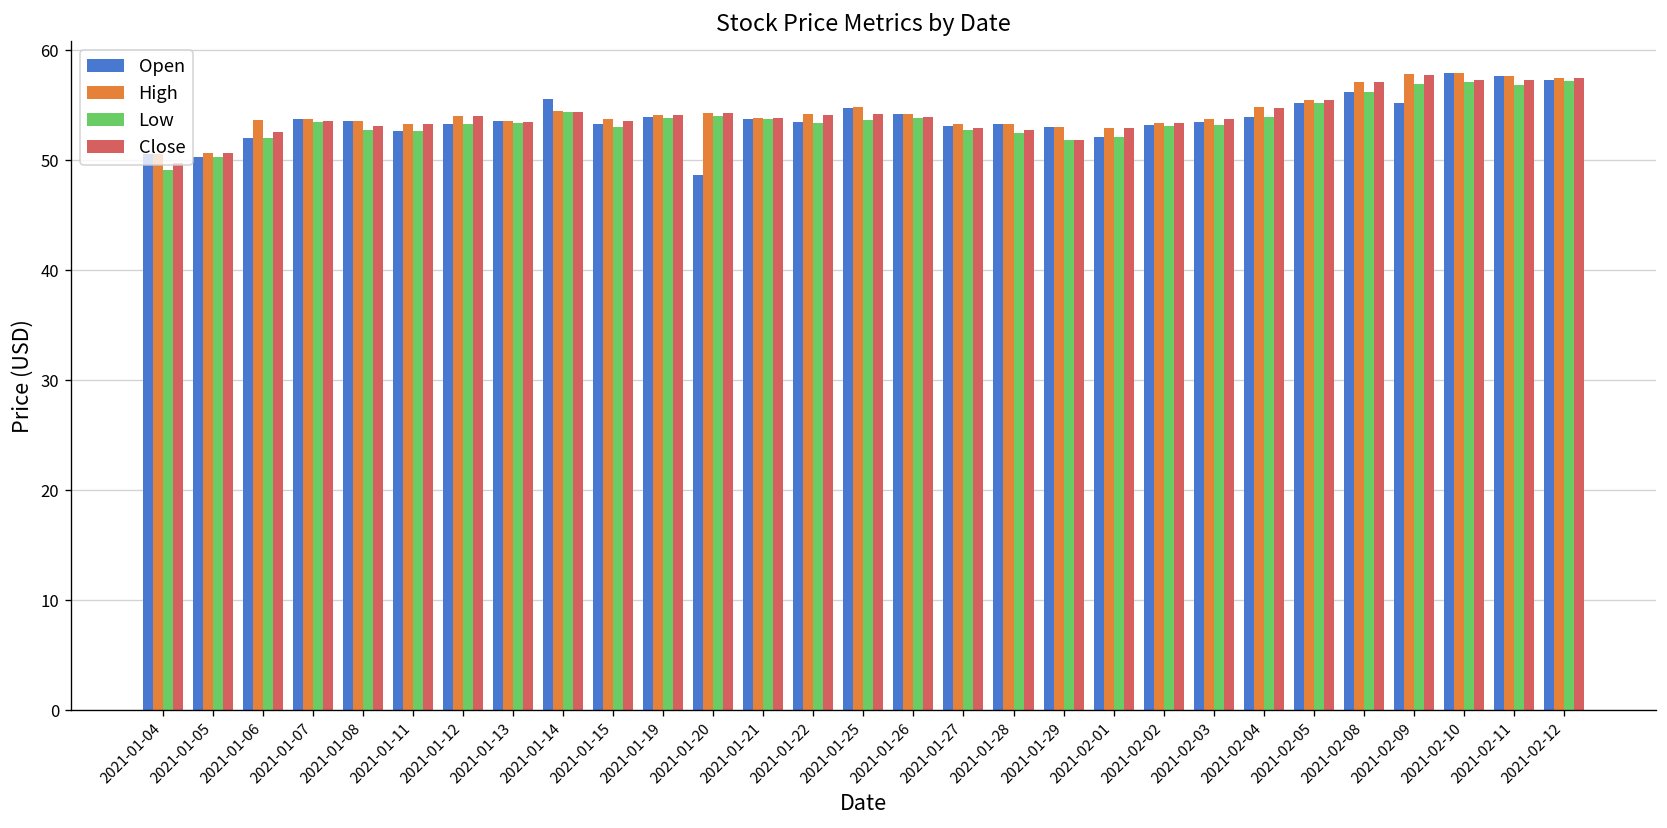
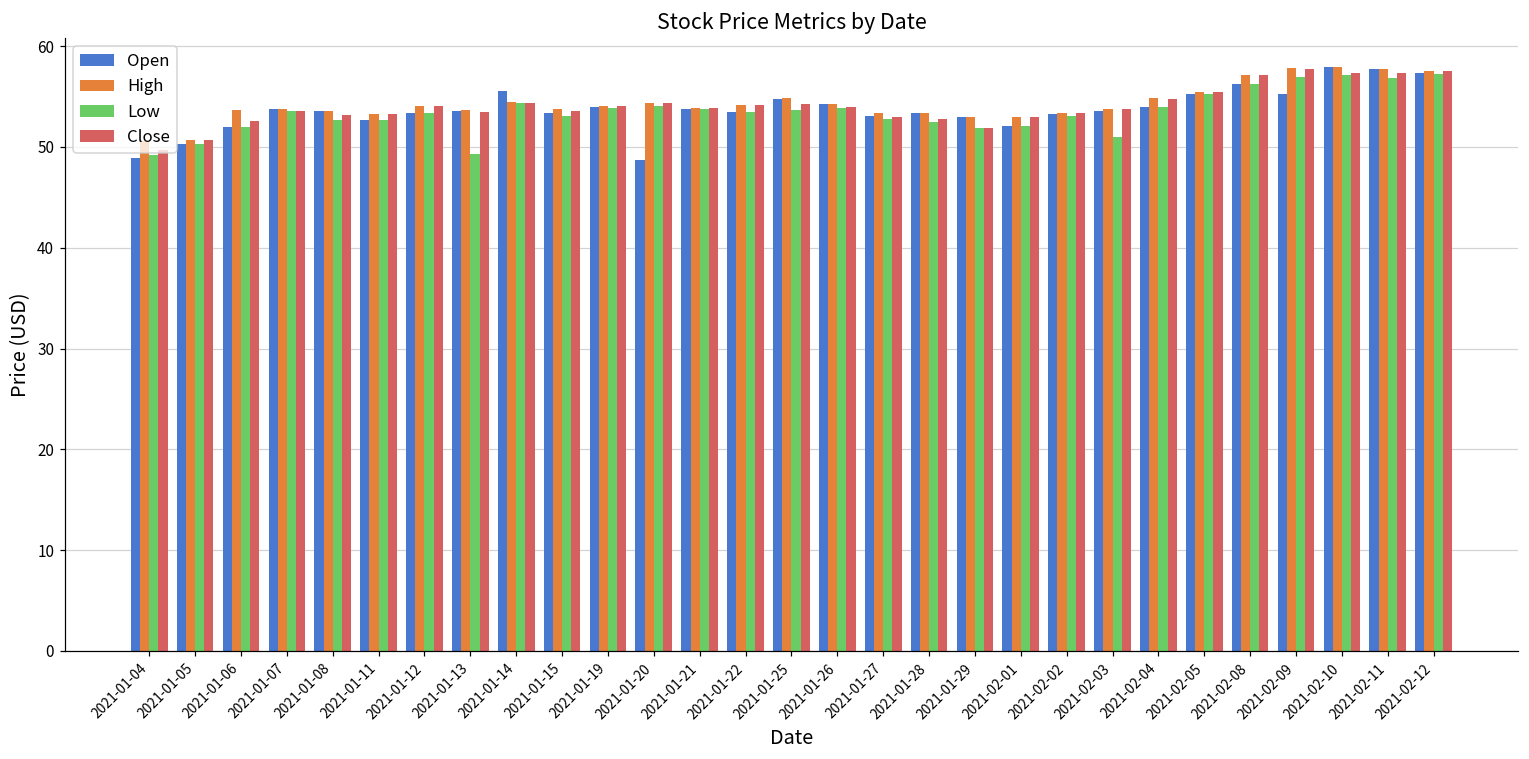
Open, 2021-01-04: 51 -> 49
Low, 2021-01-13: 53 -> 49
Low, 2021-02-03: 53 -> 51
